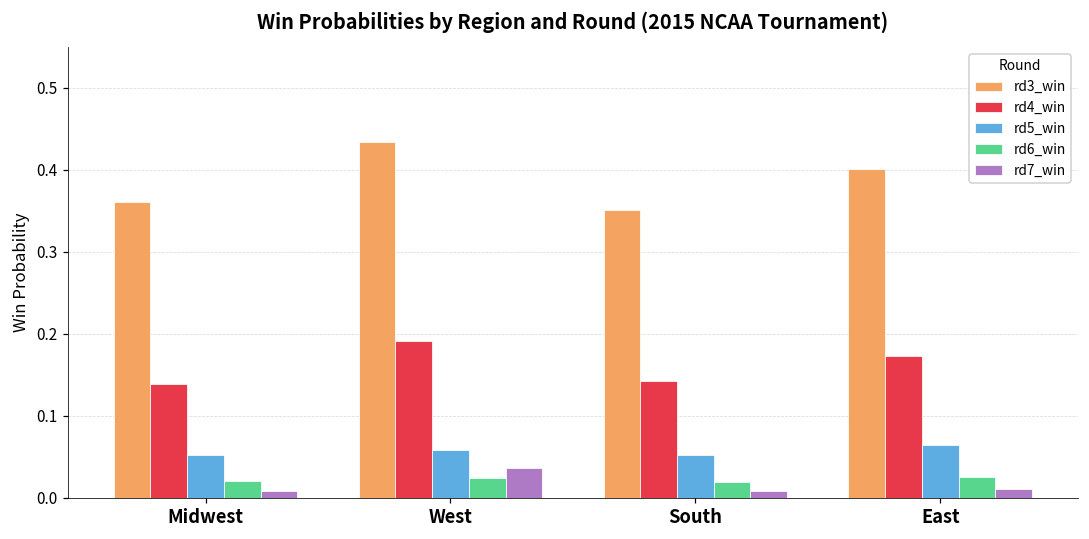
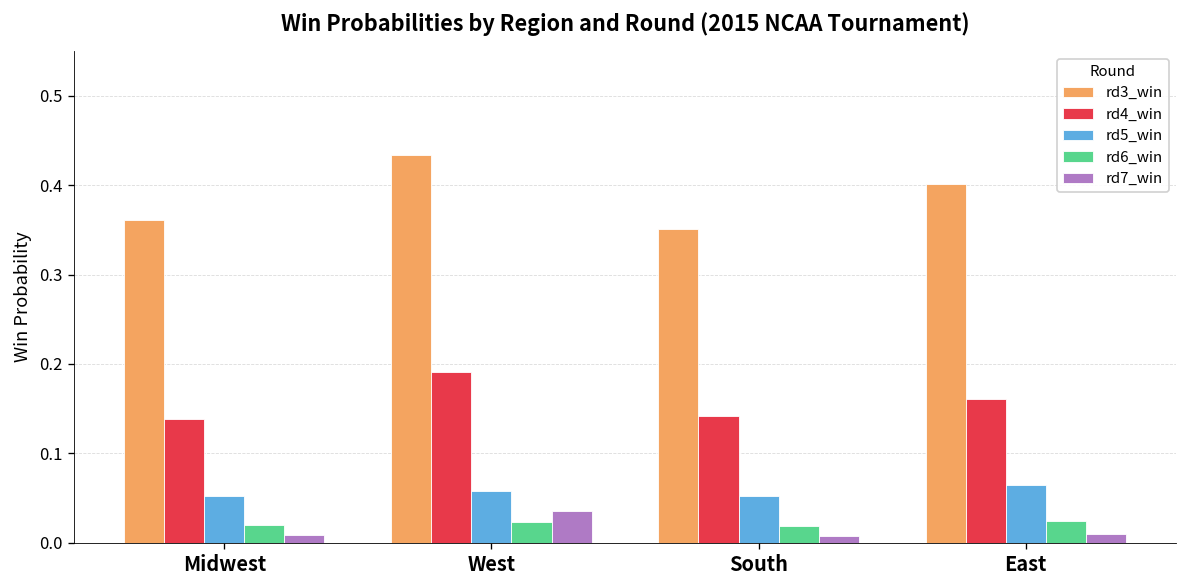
rd4_win, East: 0.17 -> 0.16
